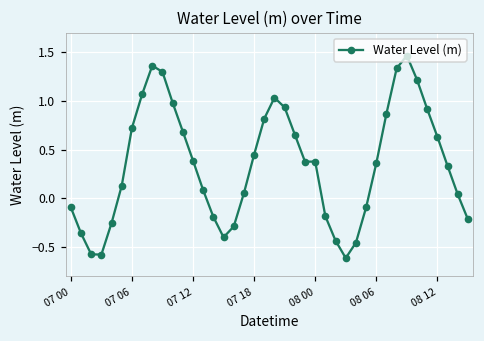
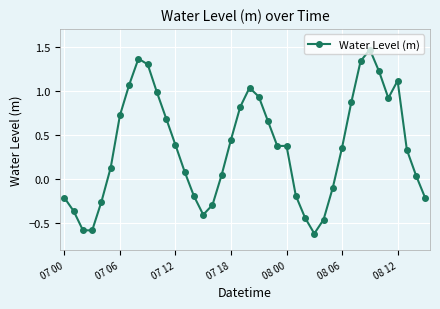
07 00: -0.1 -> -0.2
08 12: 0.6 -> 1.1
